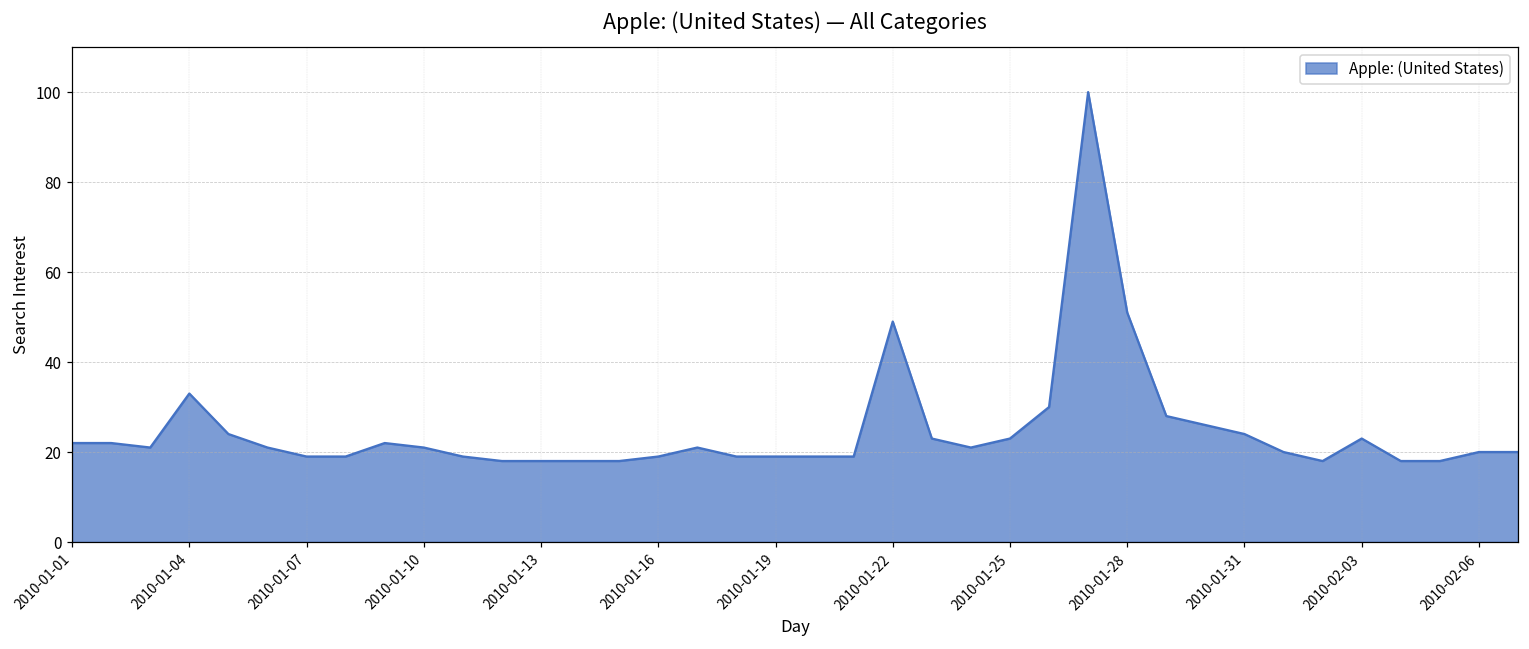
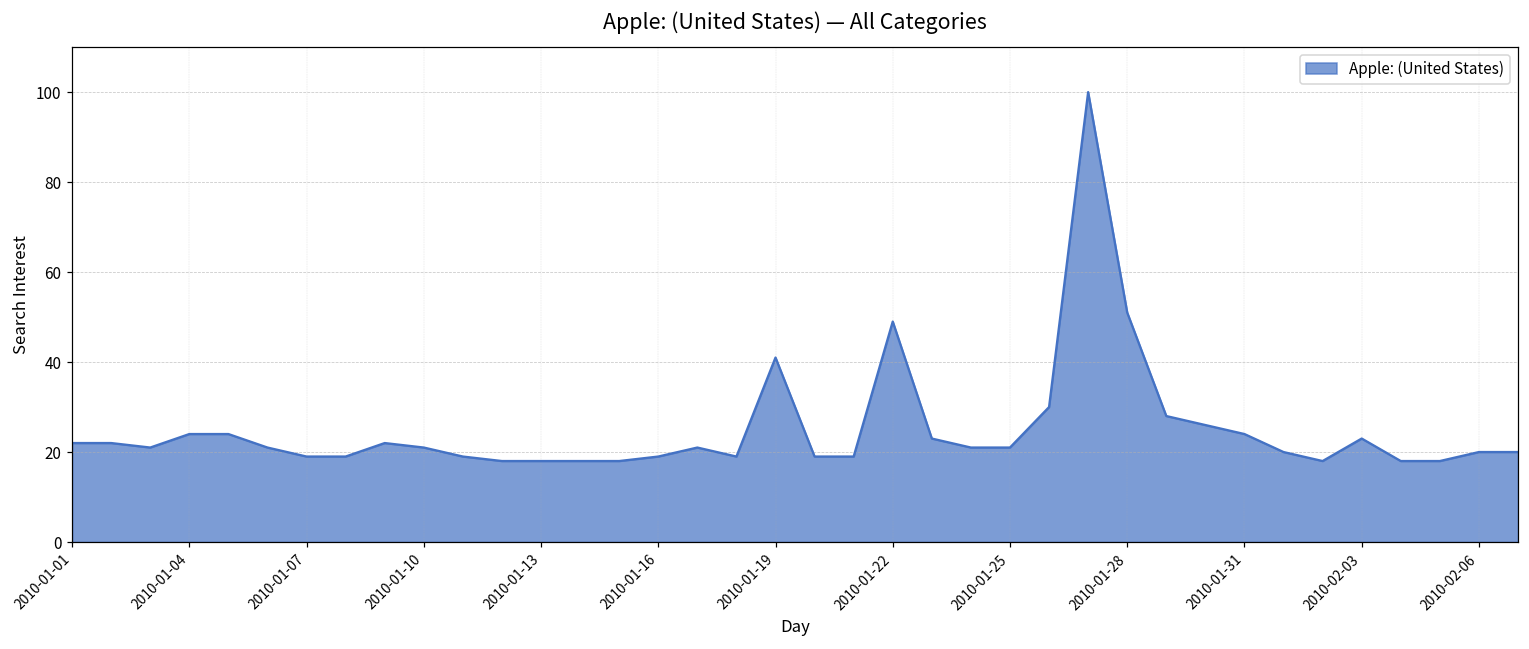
2010-01-04: 33 -> 24
2010-01-19: 19 -> 41
2010-01-25: 23 -> 21
